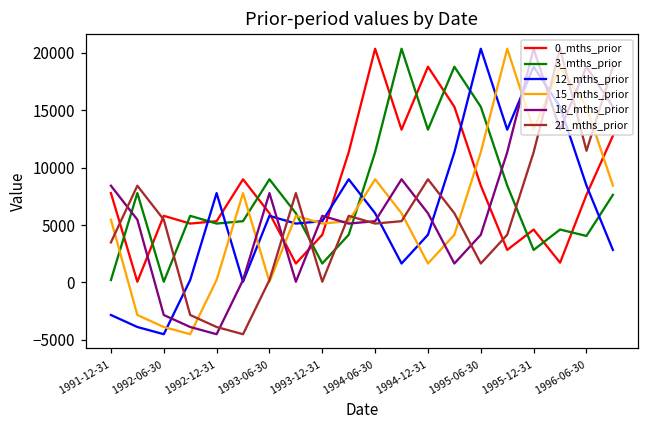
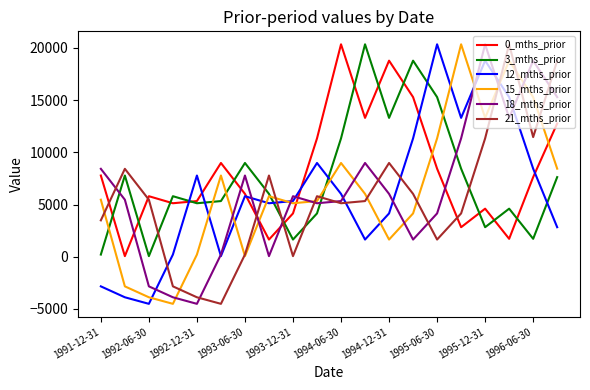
3_mths_prior, 1996-06-30: 4100 -> 1700
